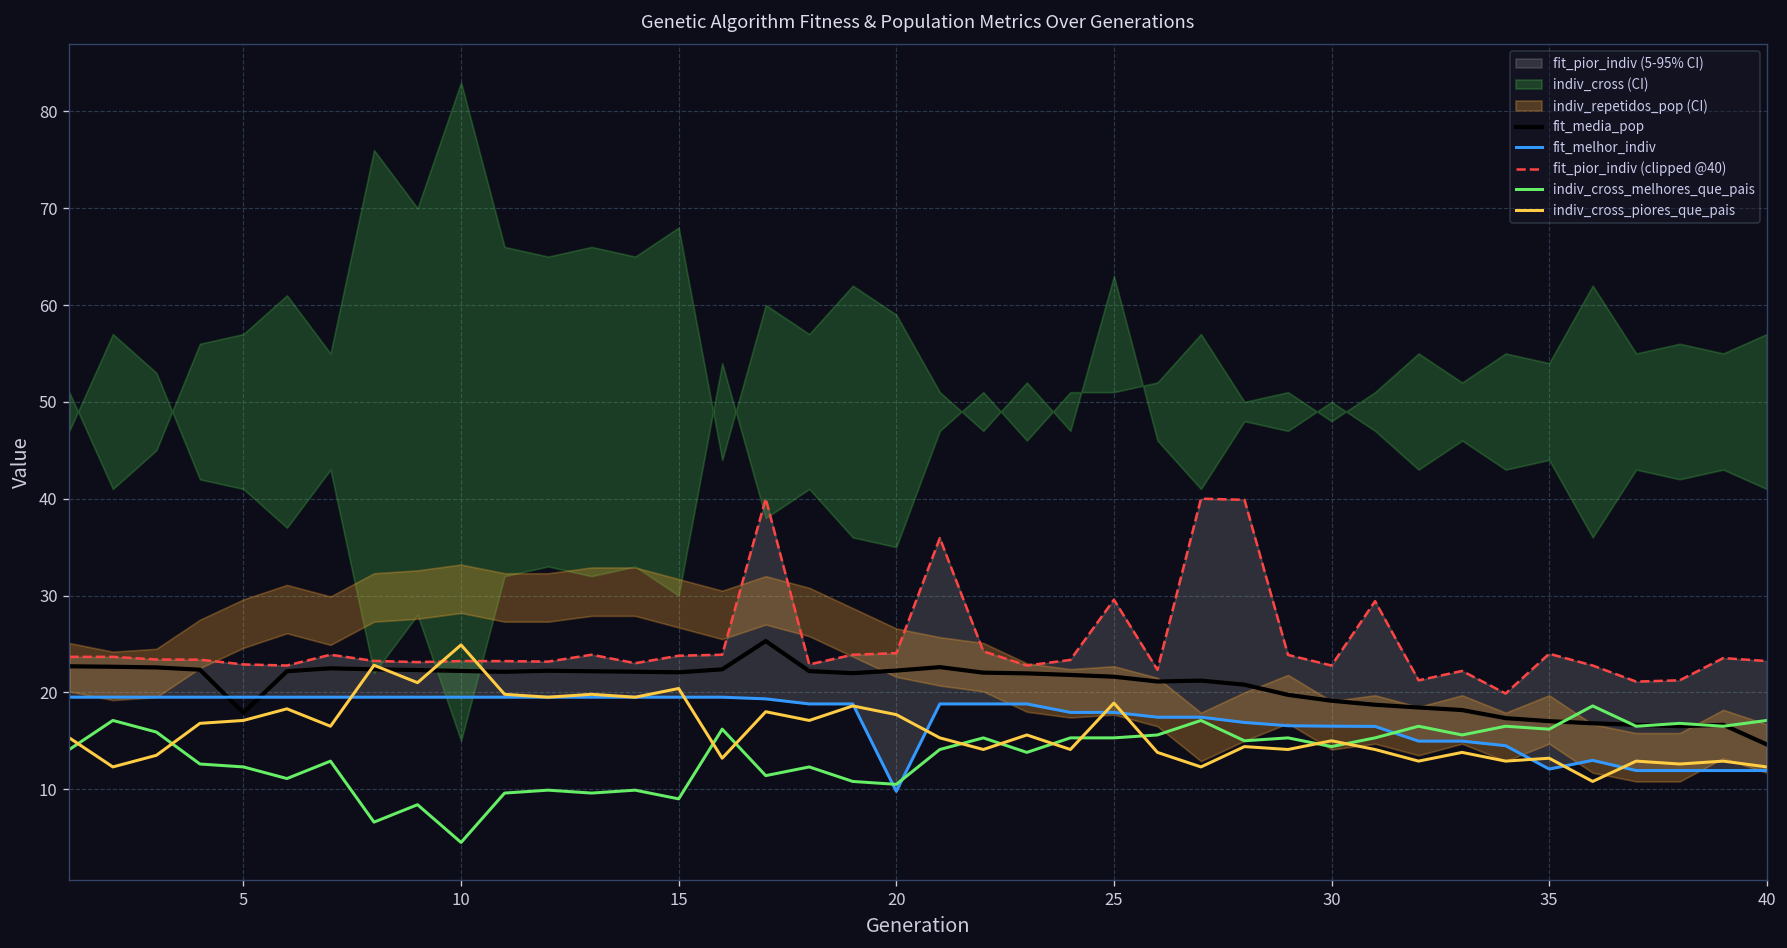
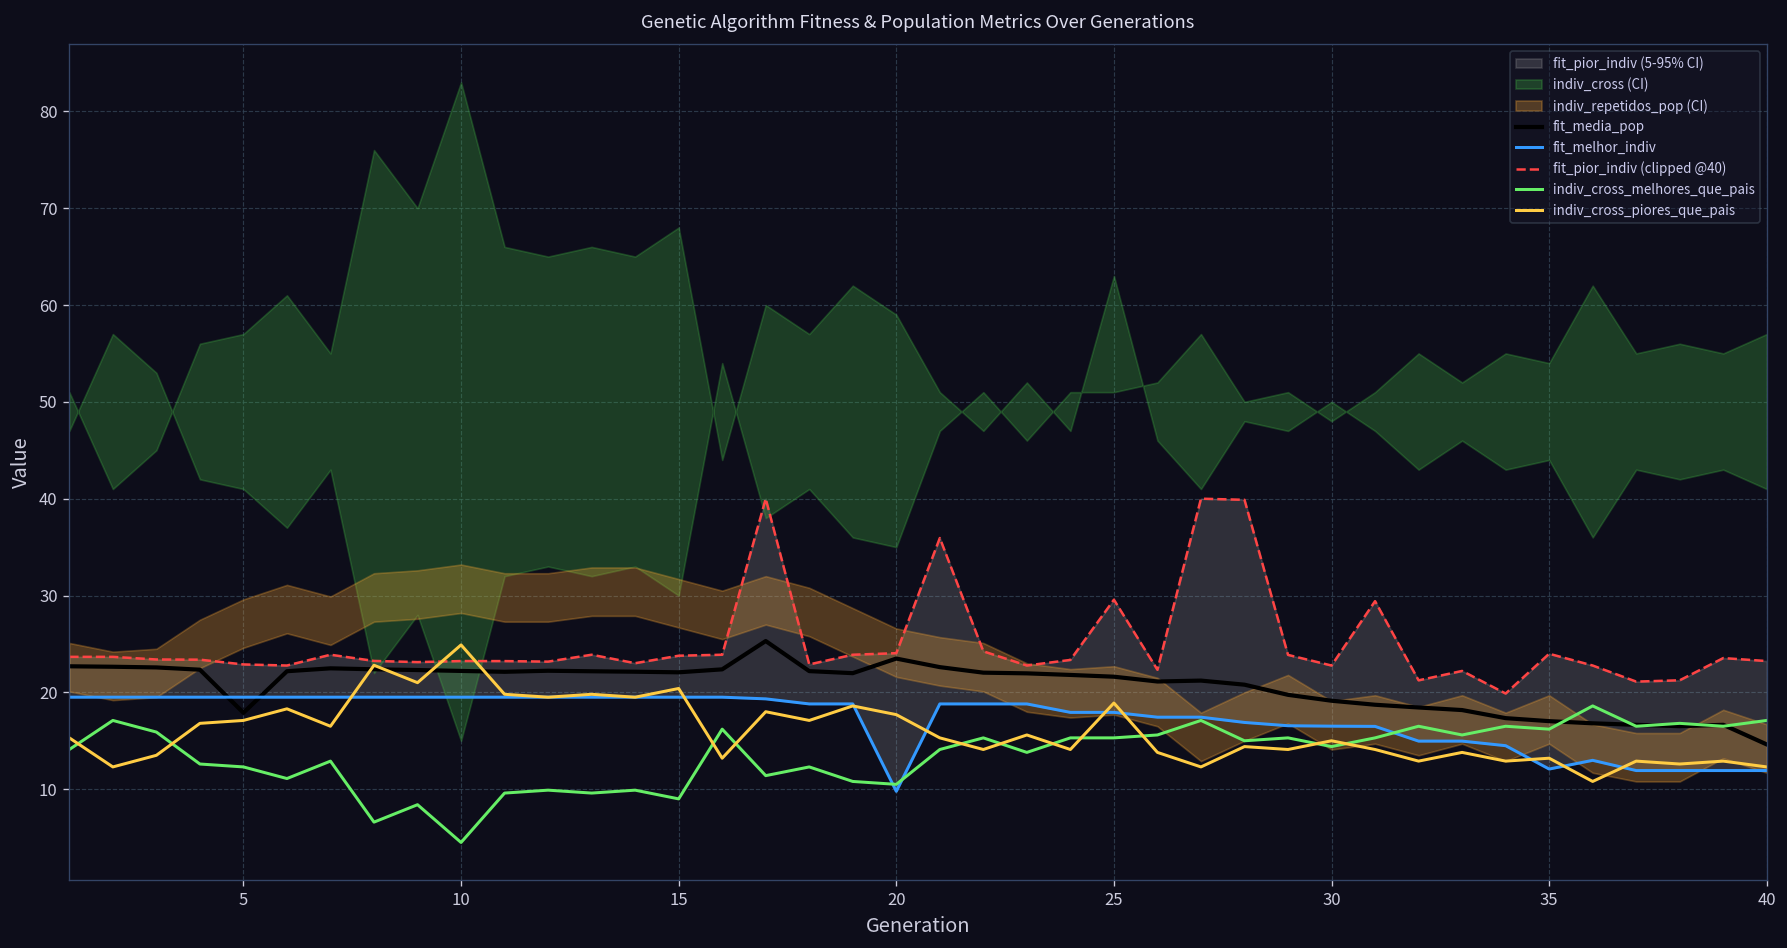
fit_media_pop, 20: 22 -> 23
